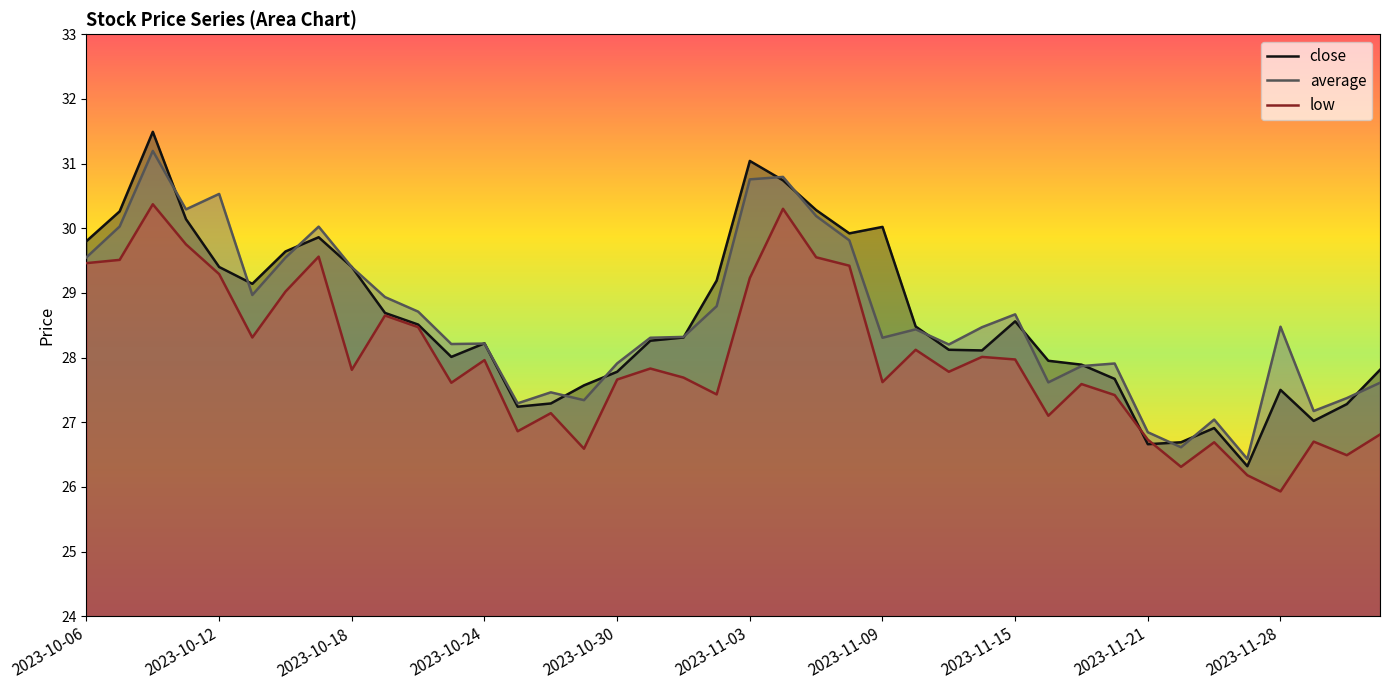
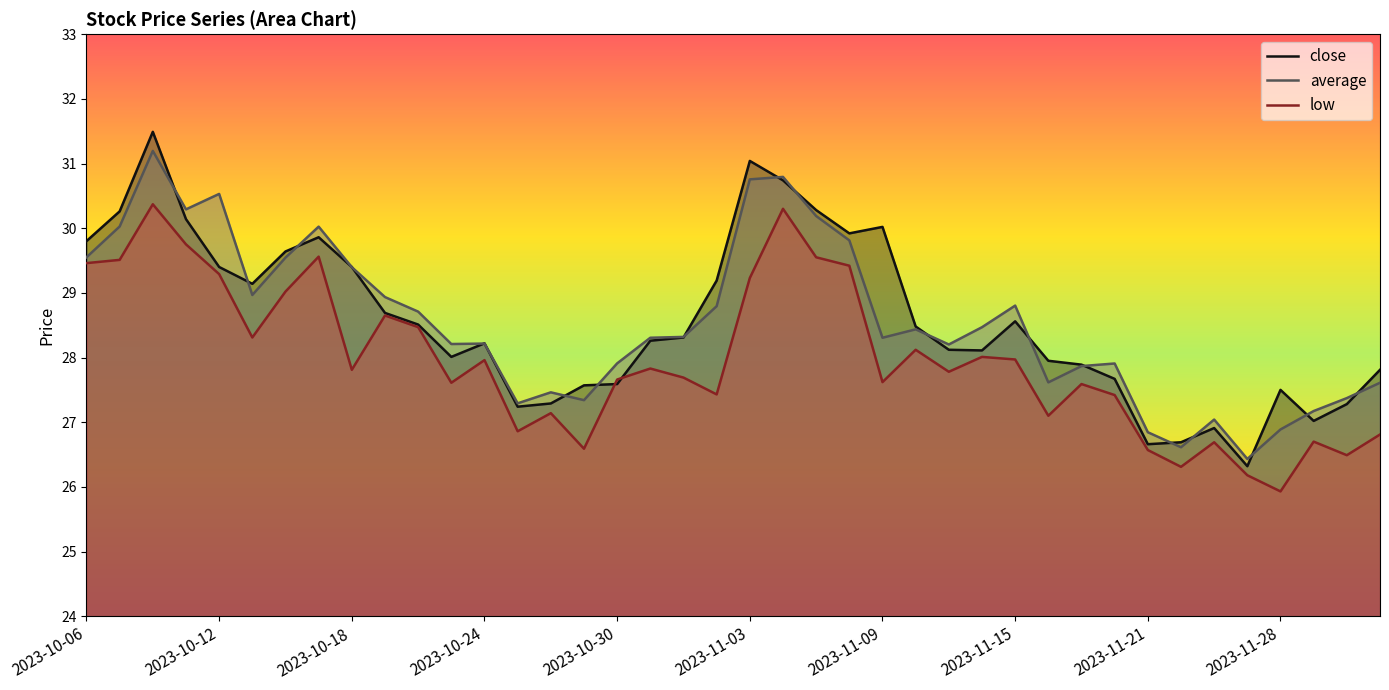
close, 2023-10-30: 27.8 -> 27.6
average, 2023-11-15: 28.7 -> 28.8
low, 2023-11-21: 26.7 -> 26.6
average, 2023-11-28: 28.5 -> 26.9
